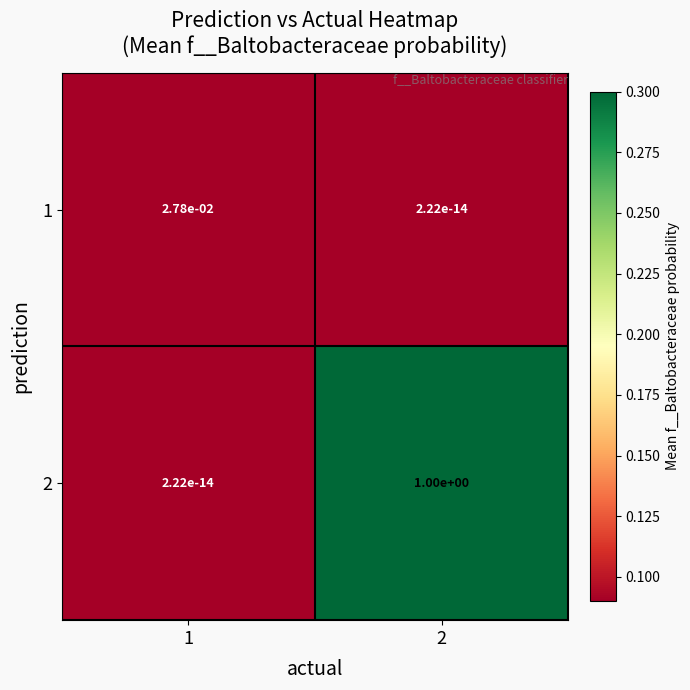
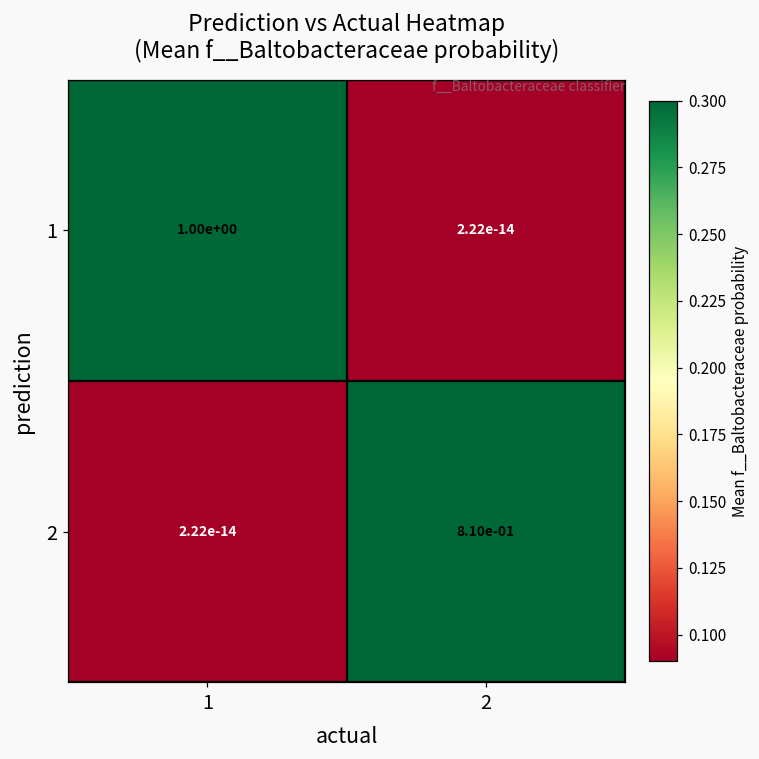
1, 1: 2.78e-02 -> 1.00e+00
2, 2: 1.00e+00 -> 8.10e-01
